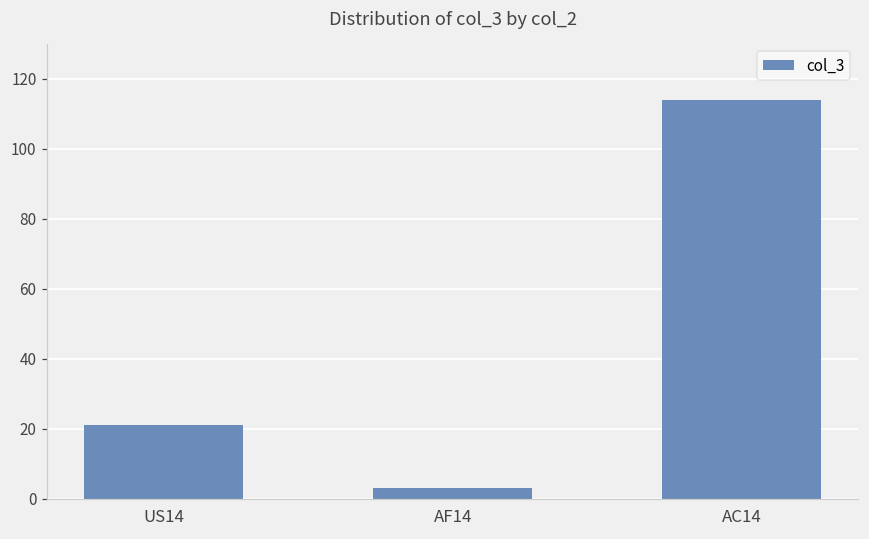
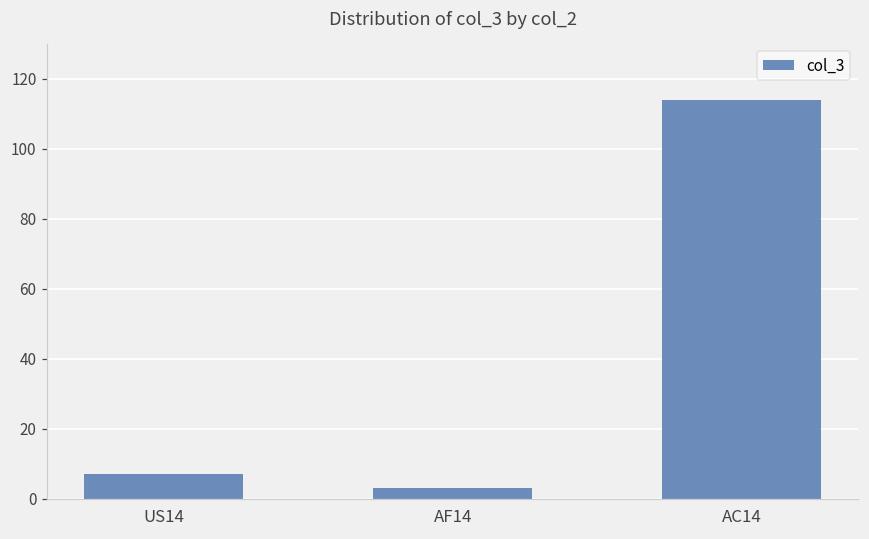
US14: 21 -> 7
